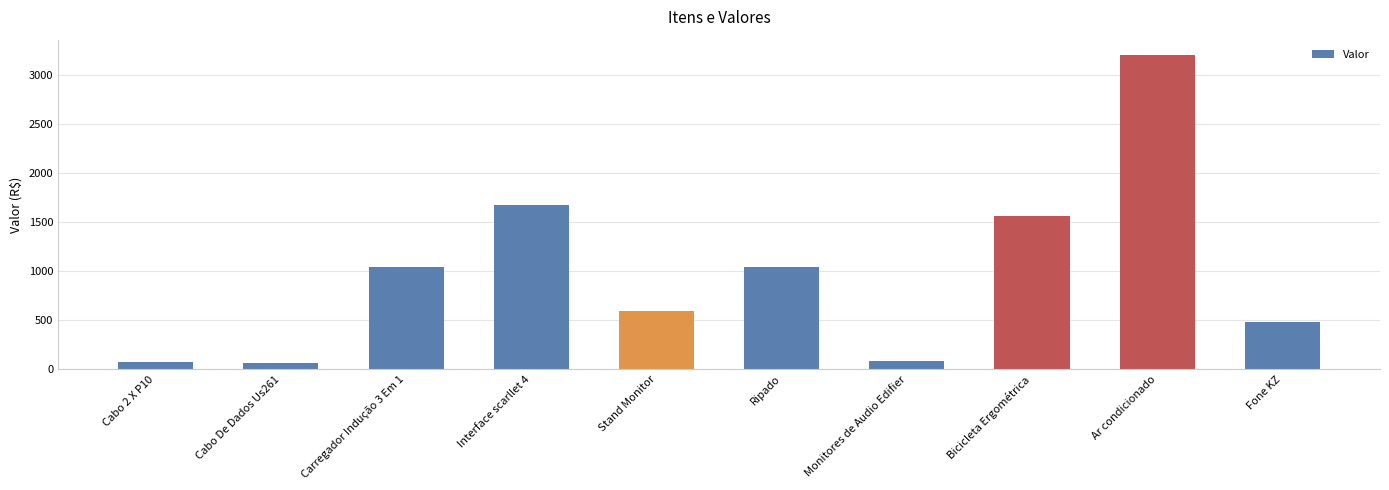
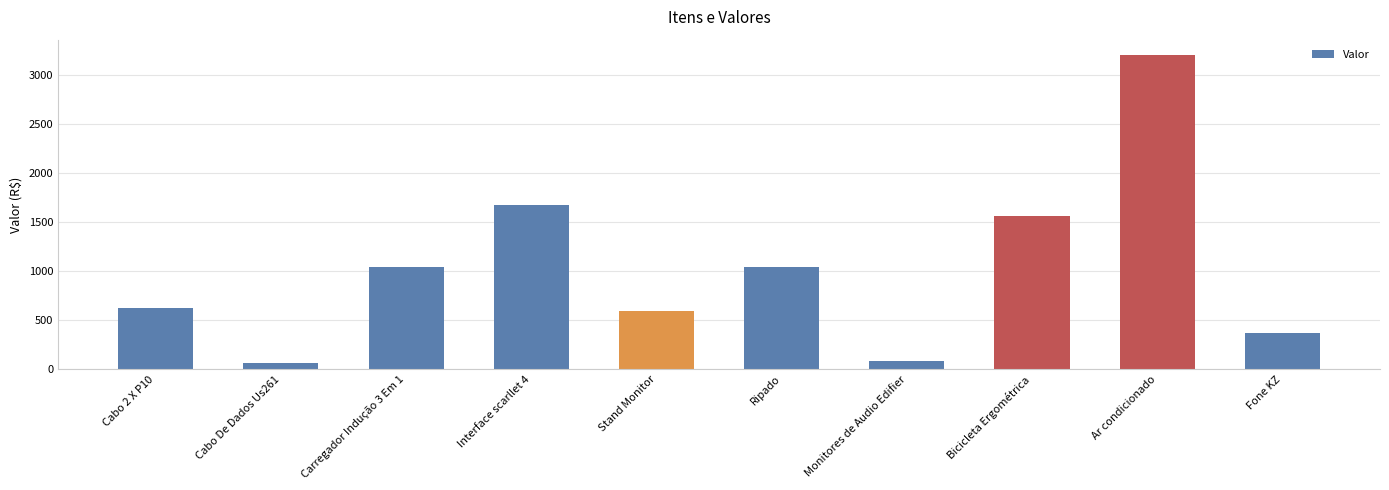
Cabo 2 X P10: 100 -> 600
Fone KZ: 500 -> 400
